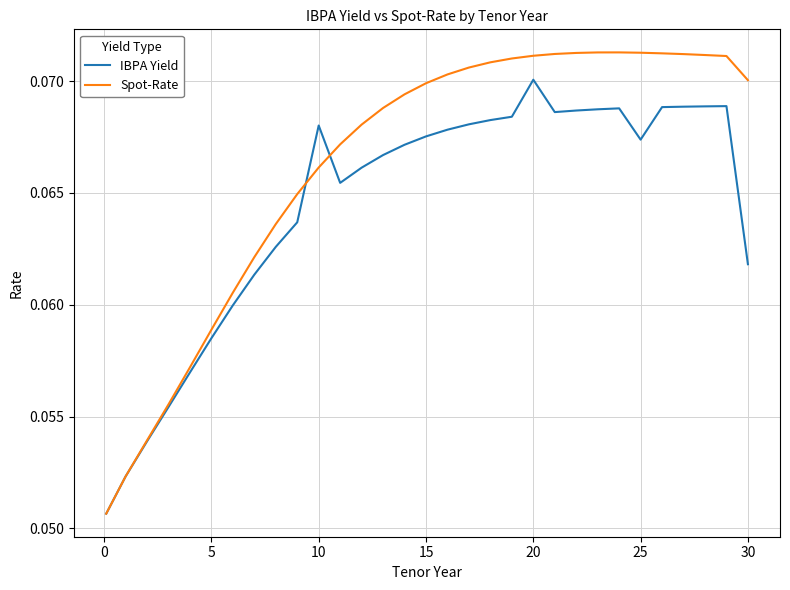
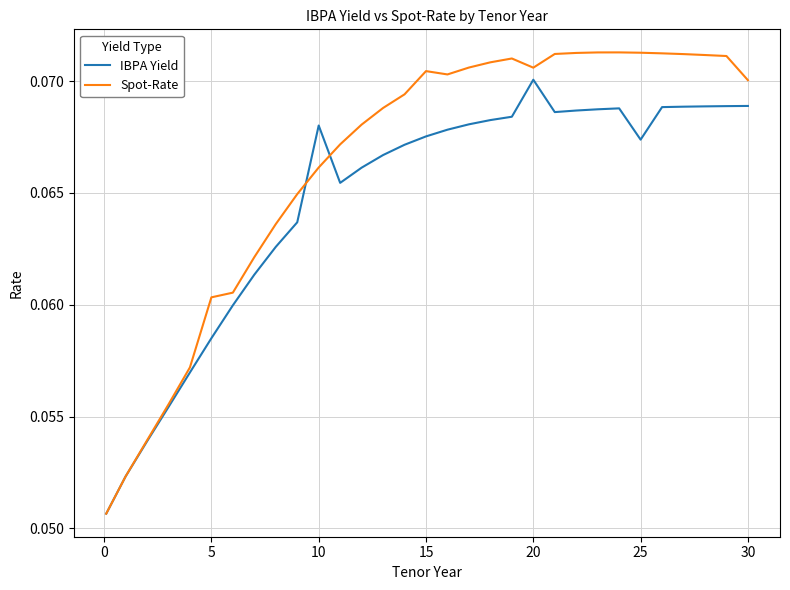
Spot-Rate, 5: 0.0589 -> 0.0603
Spot-Rate, 15: 0.0699 -> 0.0704
Spot-Rate, 20: 0.0711 -> 0.0706
IBPA Yield, 30: 0.0618 -> 0.0689
